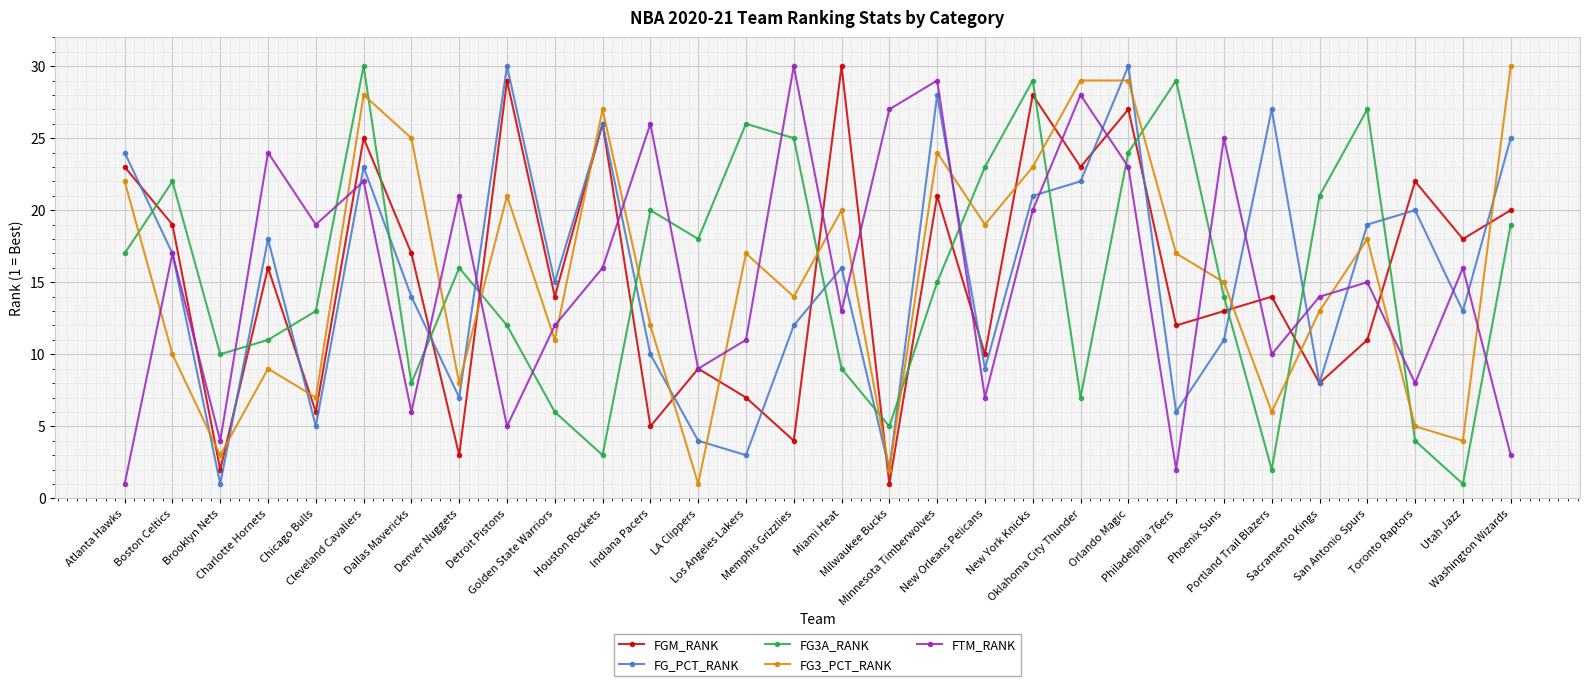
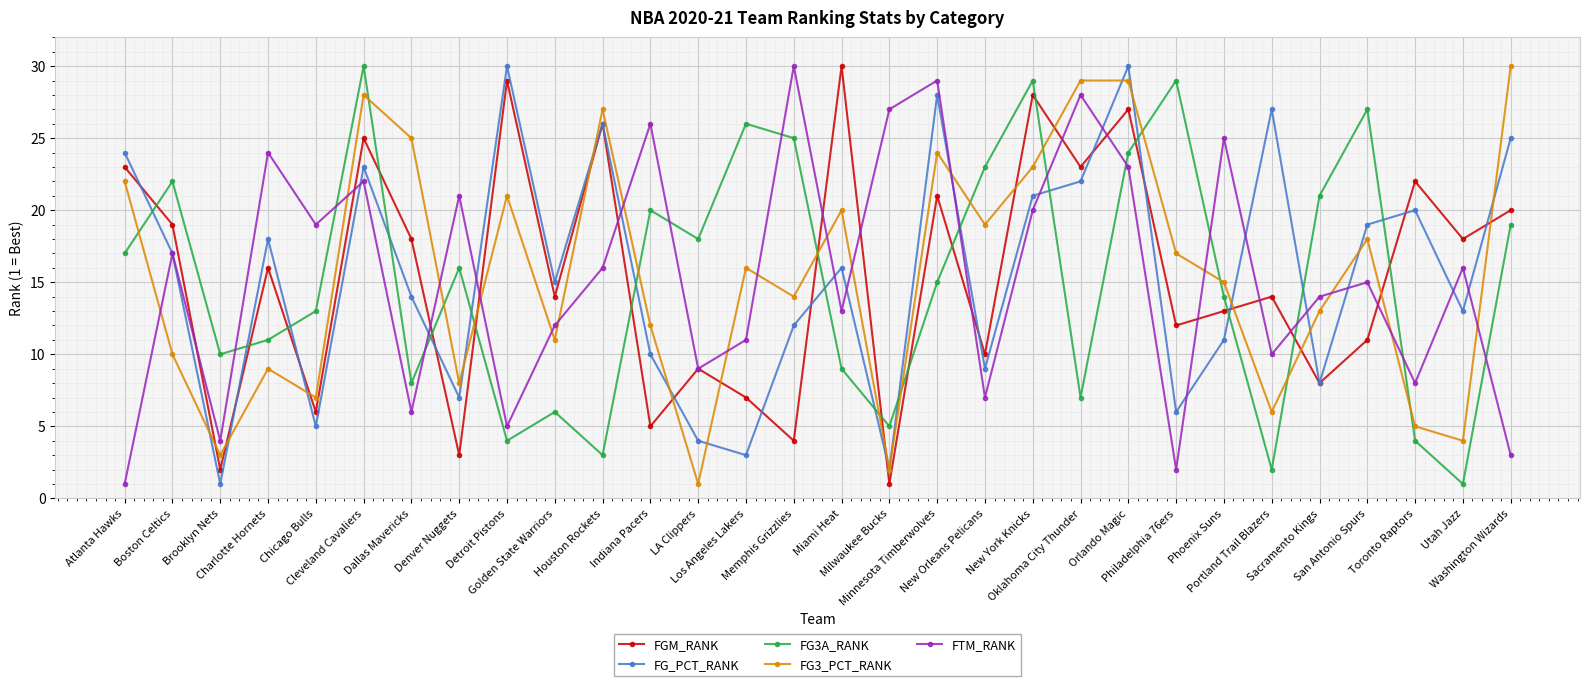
FGM_RANK, Dallas Mavericks: 17 -> 18
FG3A_RANK, Detroit Pistons: 12 -> 4
FG3_PCT_RANK, Los Angeles Lakers: 17 -> 16
